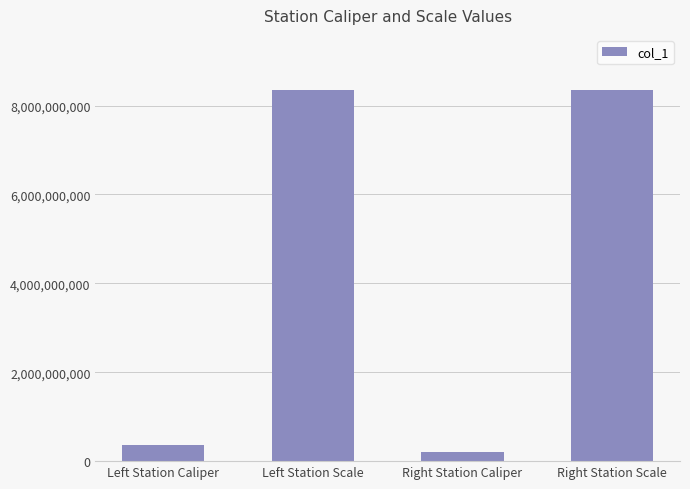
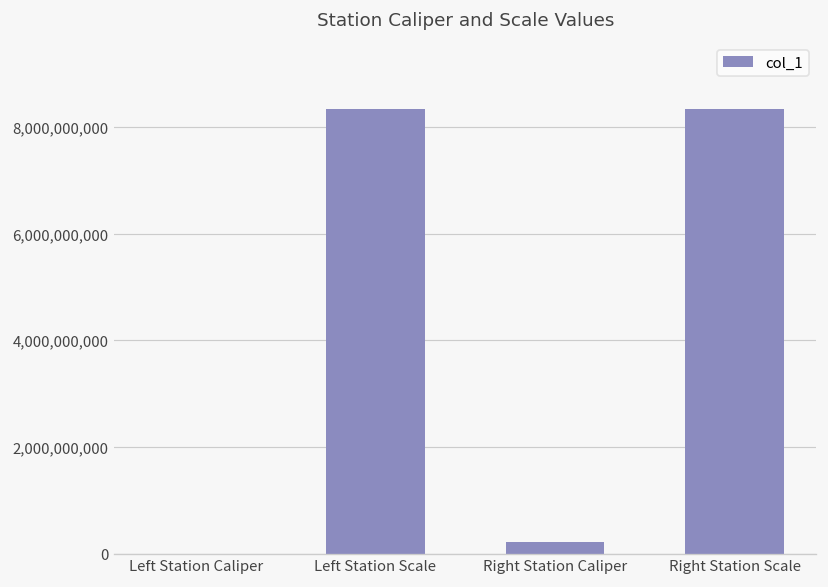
Left Station Caliper: 400,000,000 -> 0
